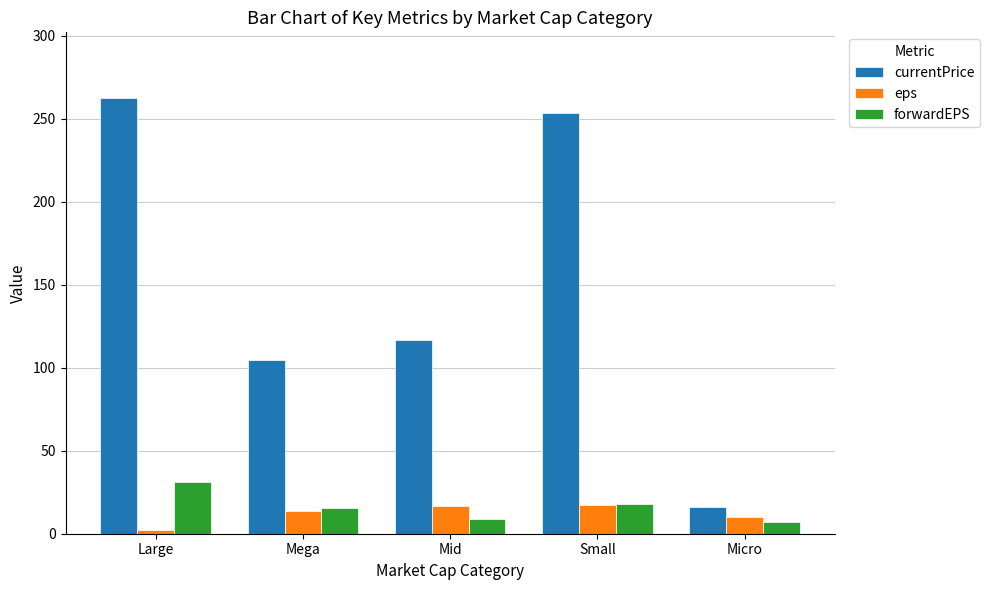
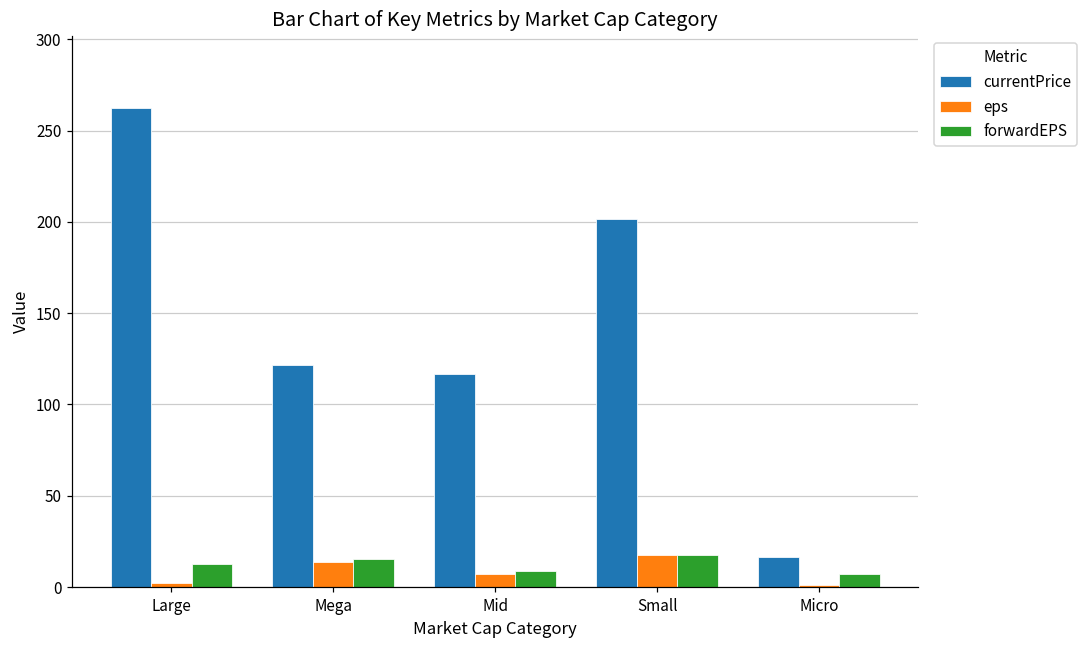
forwardEPS, Large: 31 -> 13
currentPrice, Mega: 105 -> 122
eps, Mid: 17 -> 7
currentPrice, Small: 253 -> 202
eps, Micro: 10 -> 1
